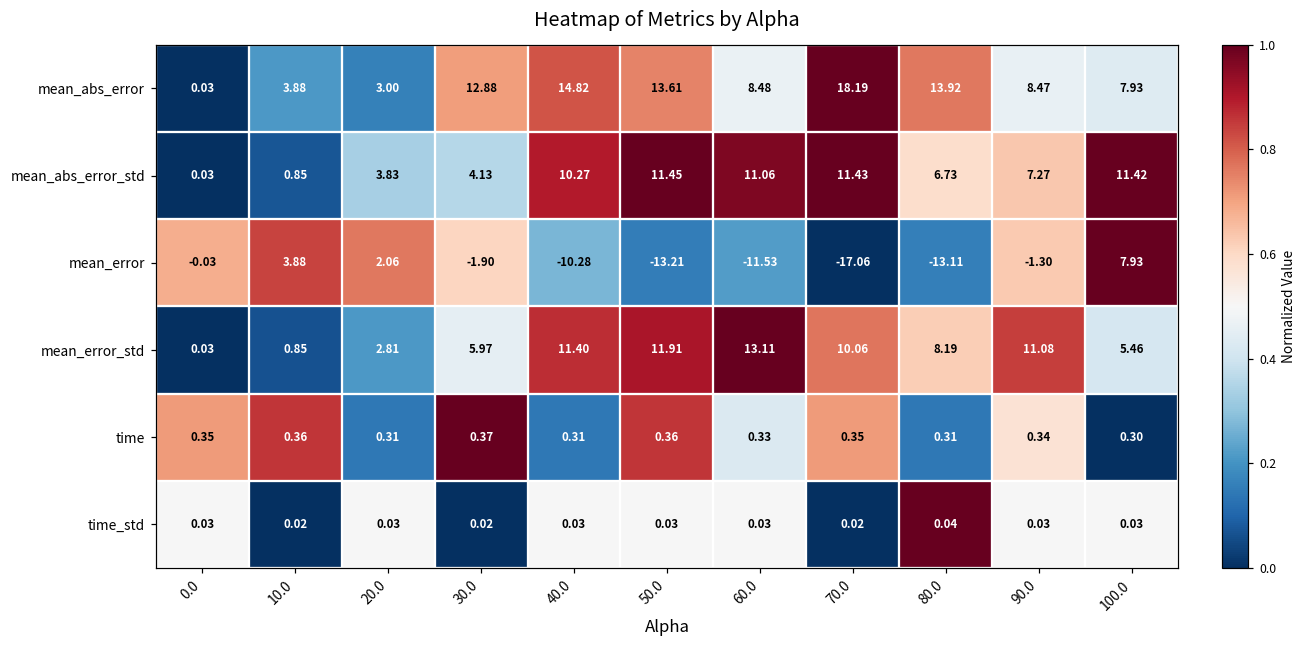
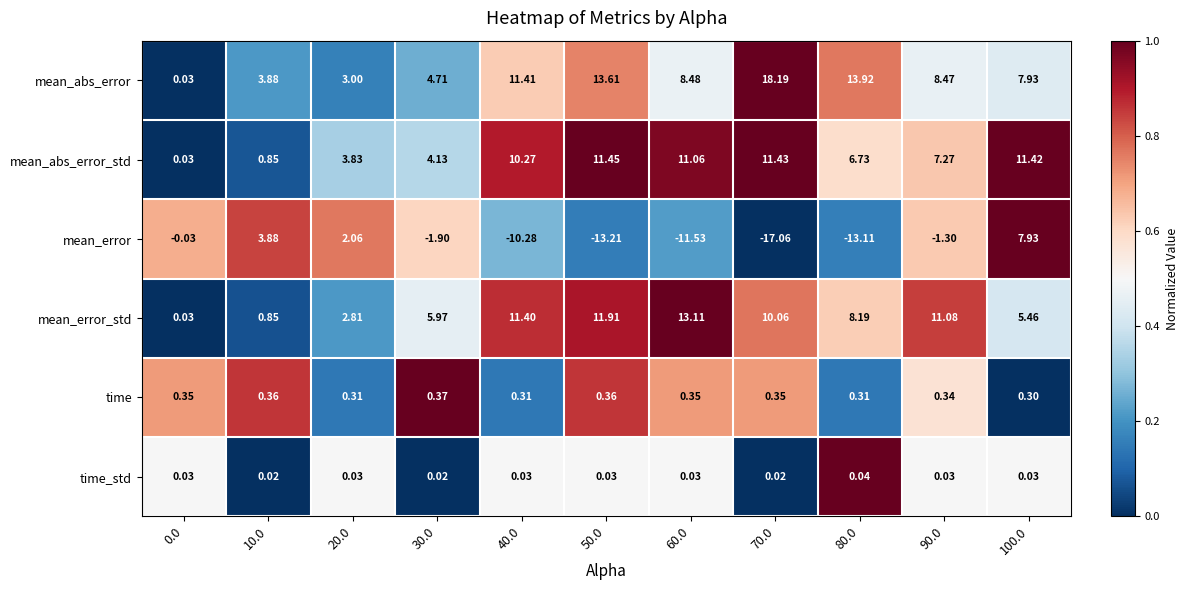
mean_abs_error, 30.0: 12.88 -> 4.71
mean_abs_error, 40.0: 14.82 -> 11.41
time, 60.0: 0.33 -> 0.35
